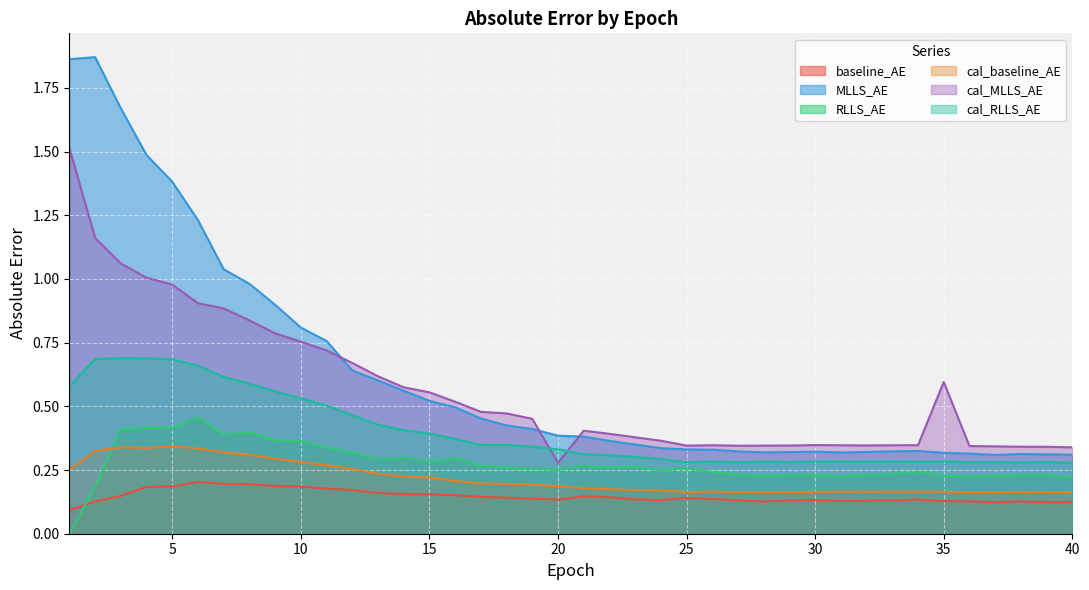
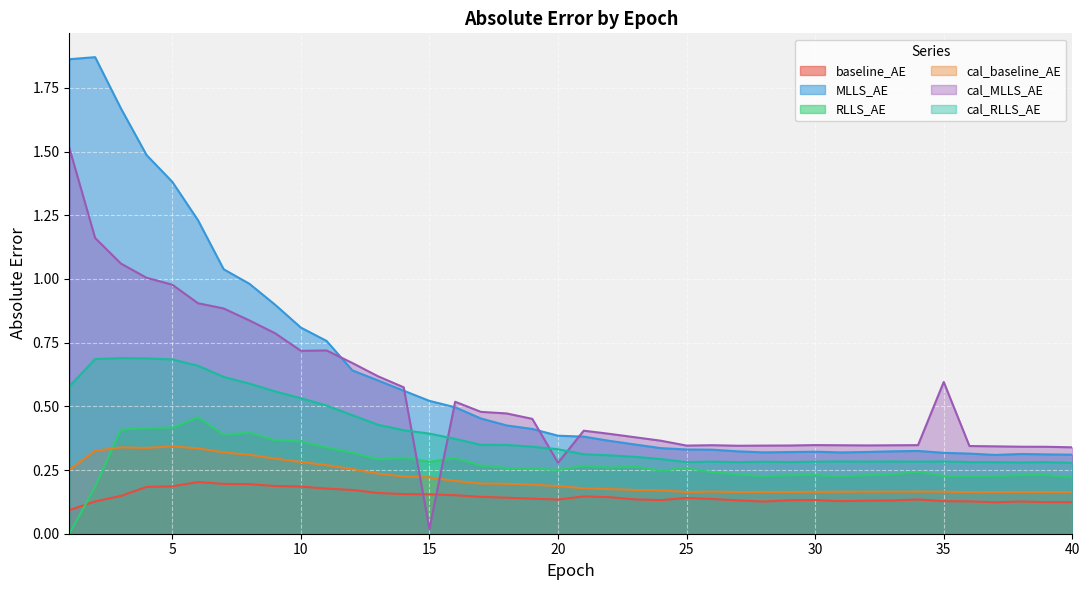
cal_MLLS_AE, 10: 0.75 -> 0.72
cal_MLLS_AE, 15: 0.55 -> 0.02
